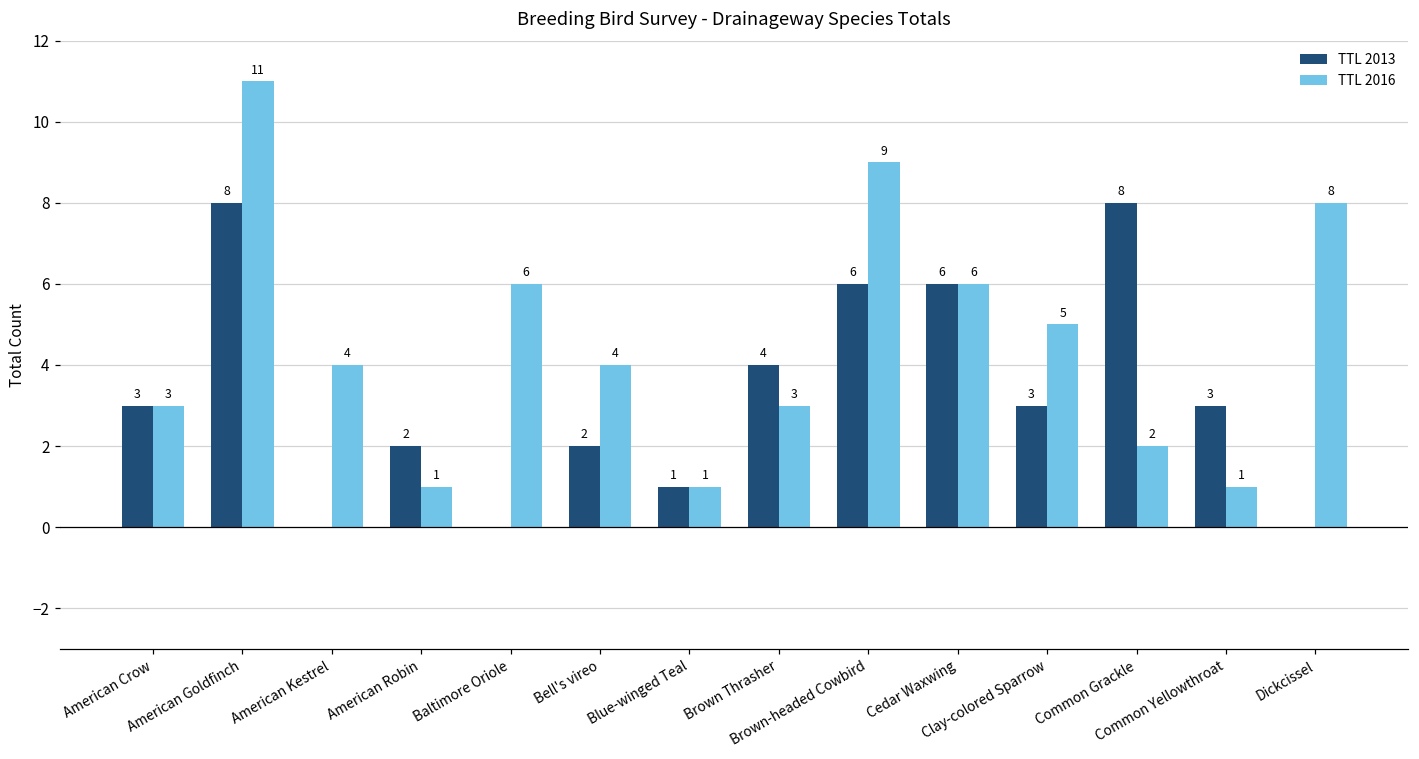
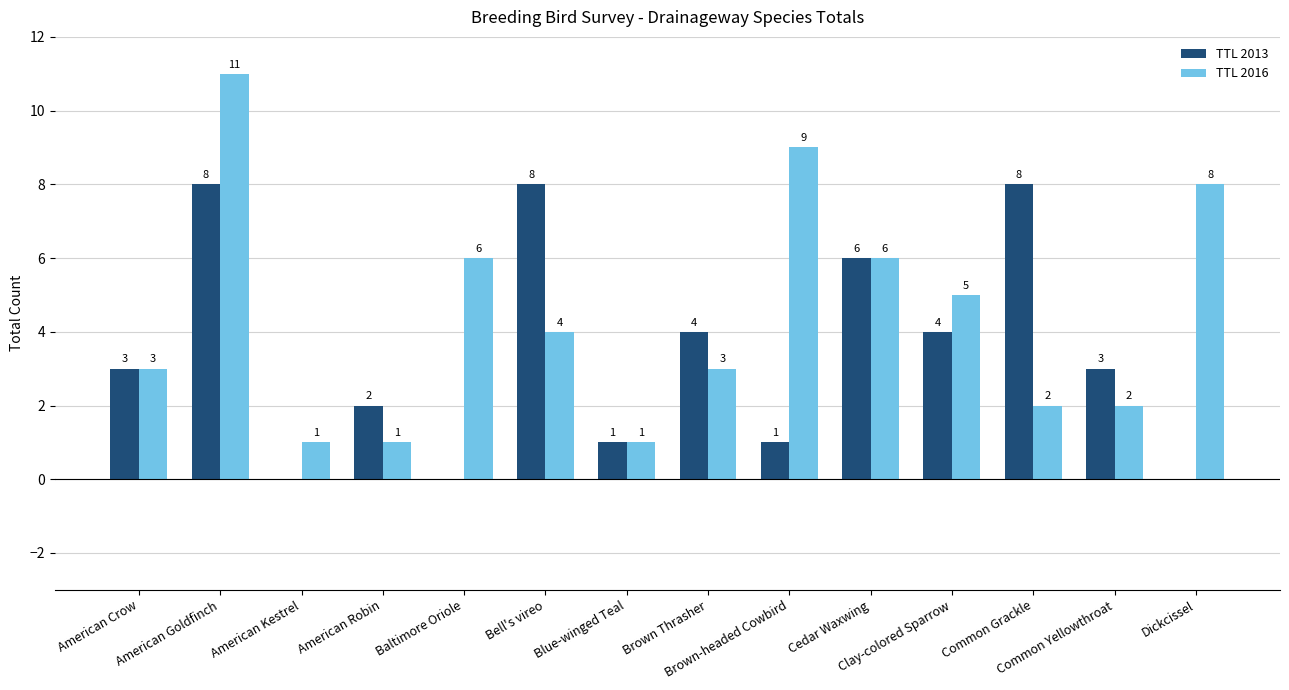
TTL 2016, American Kestrel: 4 -> 1
TTL 2013, Bell's vireo: 2 -> 8
TTL 2013, Brown-headed Cowbird: 6 -> 1
TTL 2013, Clay-colored Sparrow: 3 -> 4
TTL 2016, Common Yellowthroat: 1 -> 2
